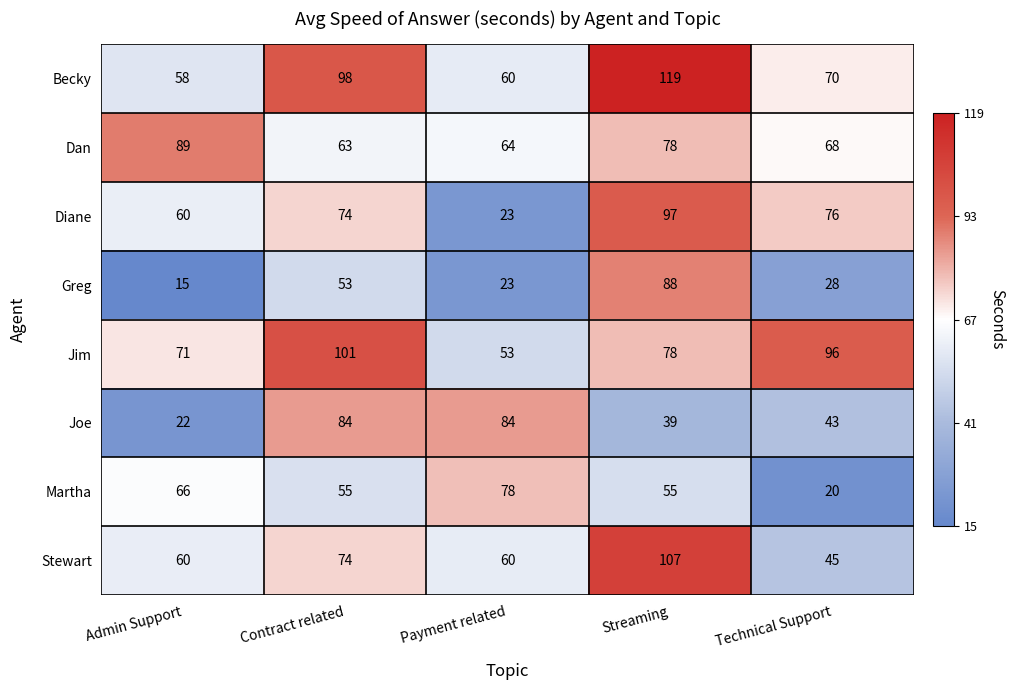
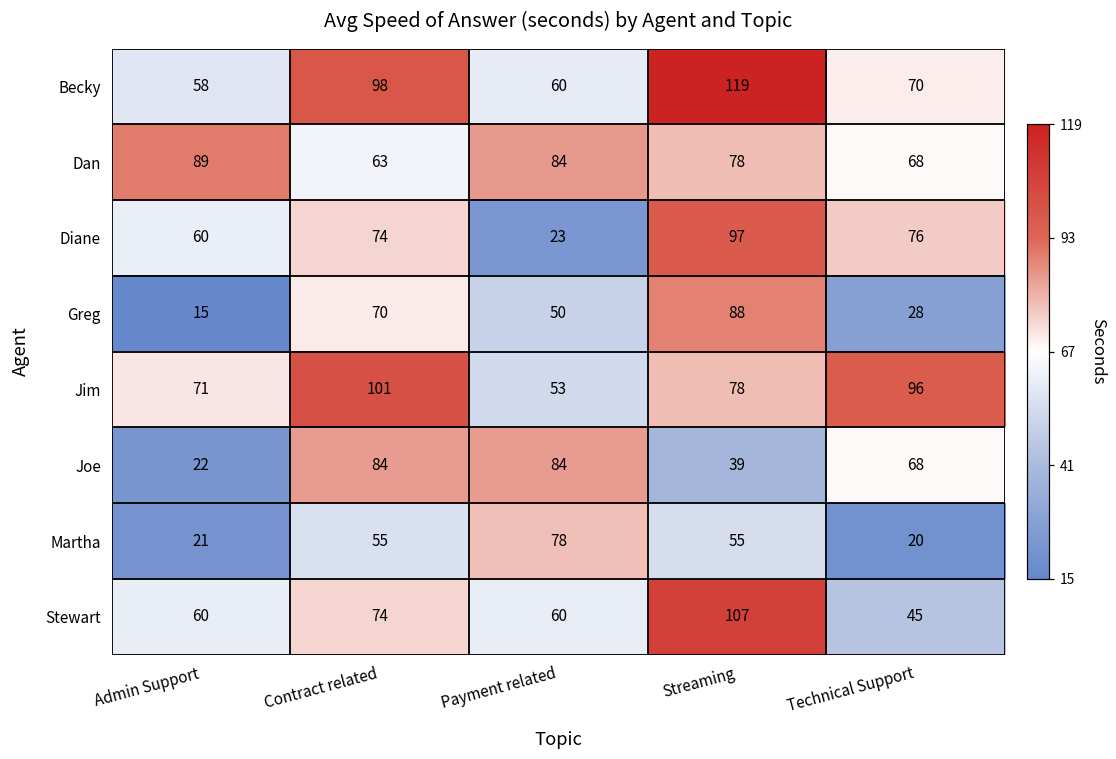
Dan, Payment related: 64 -> 84
Greg, Contract related: 53 -> 70
Greg, Payment related: 23 -> 50
Joe, Technical Support: 43 -> 68
Martha, Admin Support: 66 -> 21
